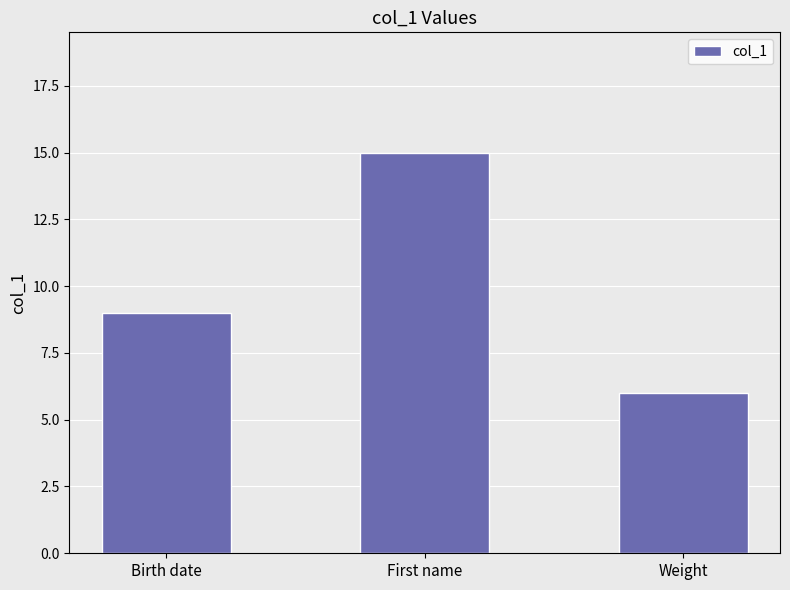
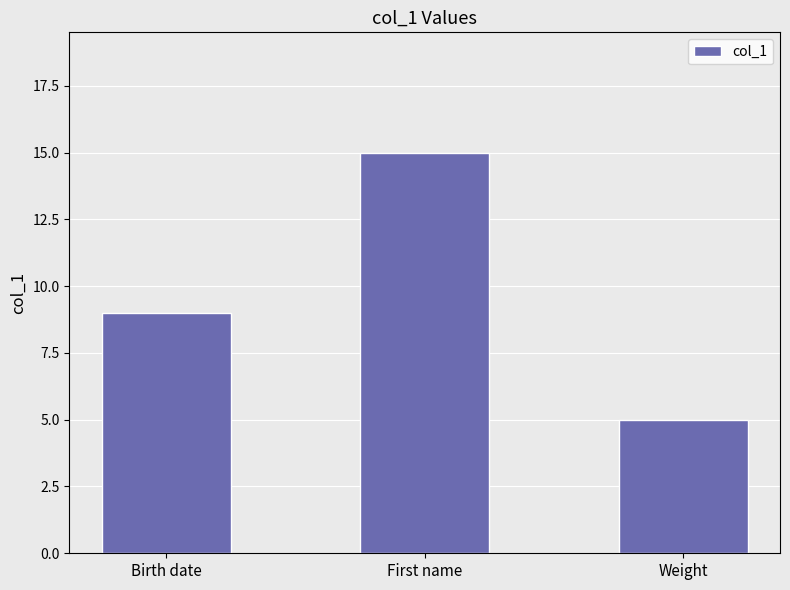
Weight: 6 -> 5
